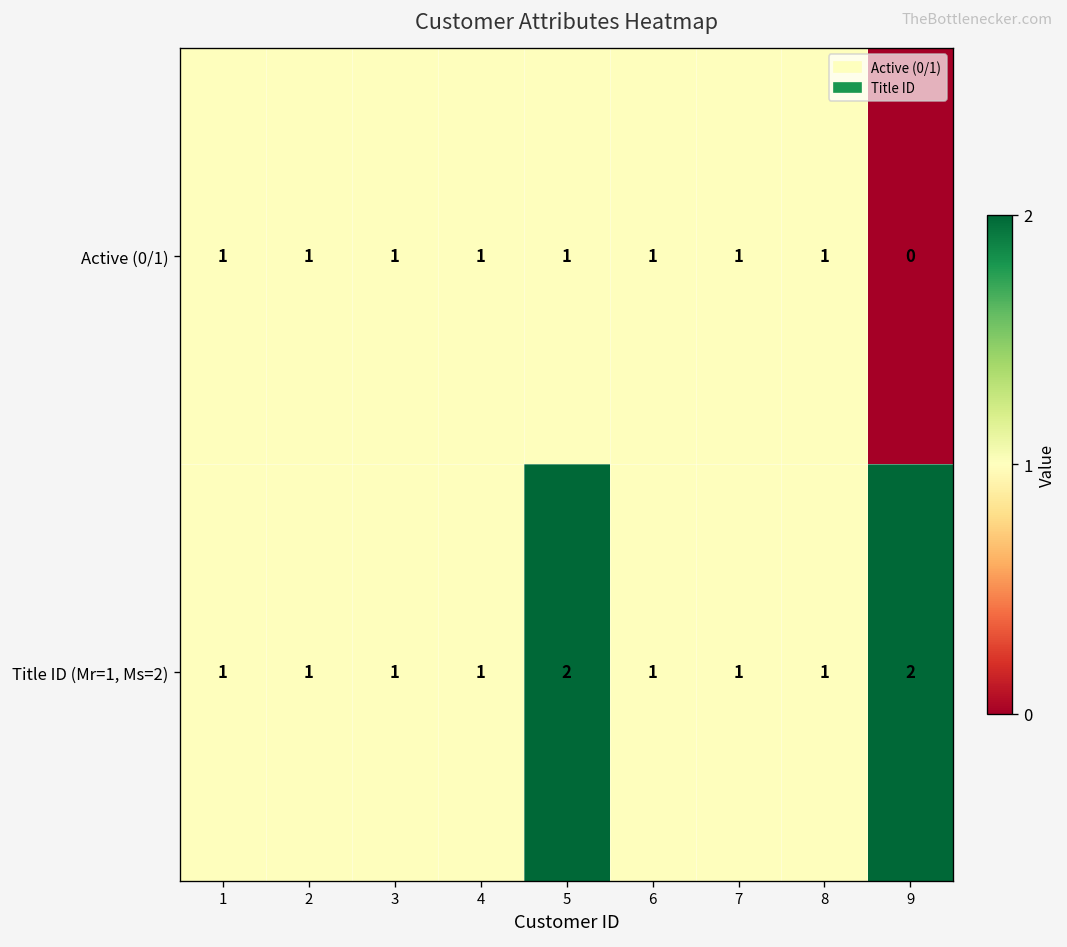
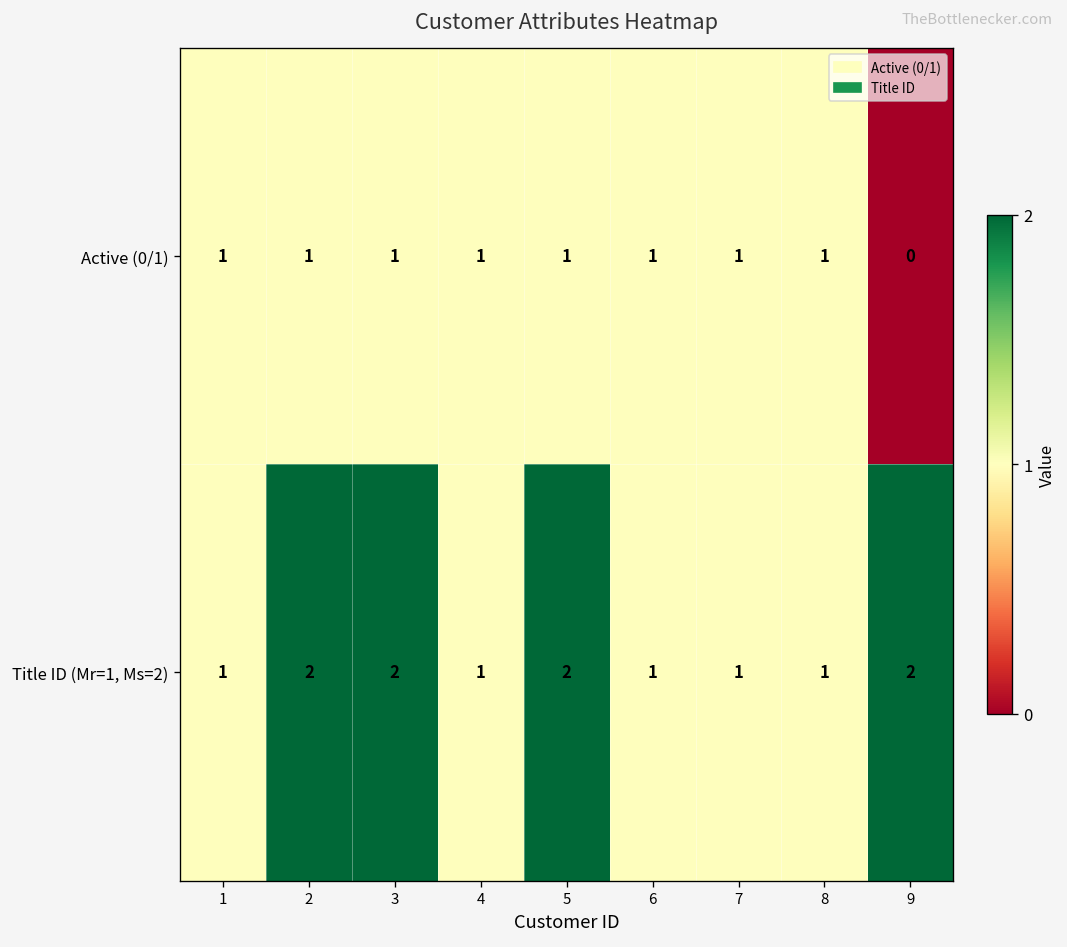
Title ID (Mr=1, Ms=2), 2: 1 -> 2
Title ID (Mr=1, Ms=2), 3: 1 -> 2
